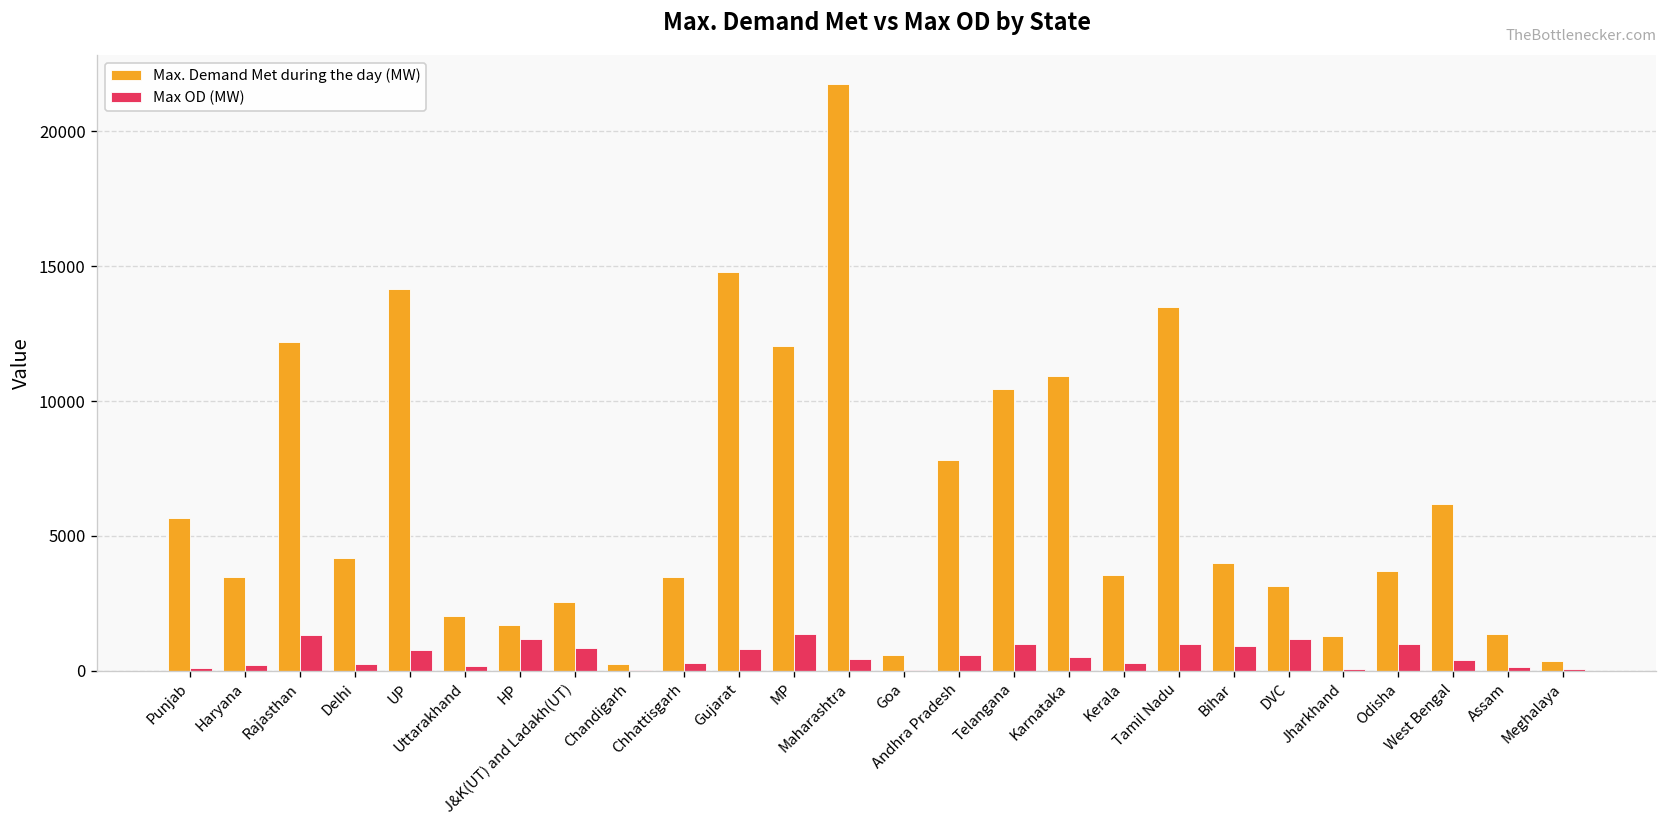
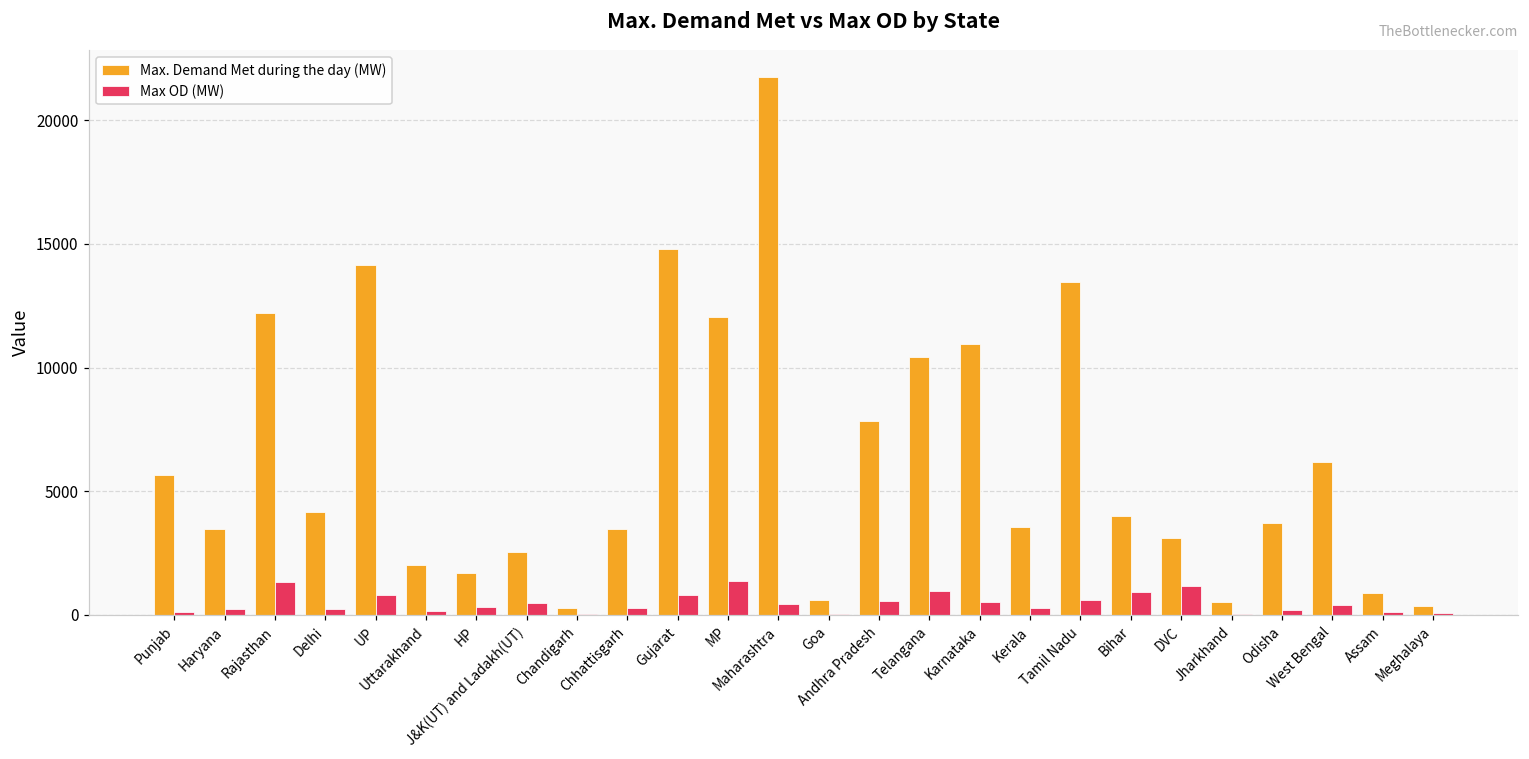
Max OD (MW), HP: 1200 -> 300
Max OD (MW), J&K(UT) and Ladakh(UT): 800 -> 500
Max OD (MW), Tamil Nadu: 1000 -> 600
Max. Demand Met during the day (MW), Jharkhand: 1300 -> 500
Max OD (MW), Odisha: 1000 -> 200
Max. Demand Met during the day (MW), Assam: 1400 -> 900
